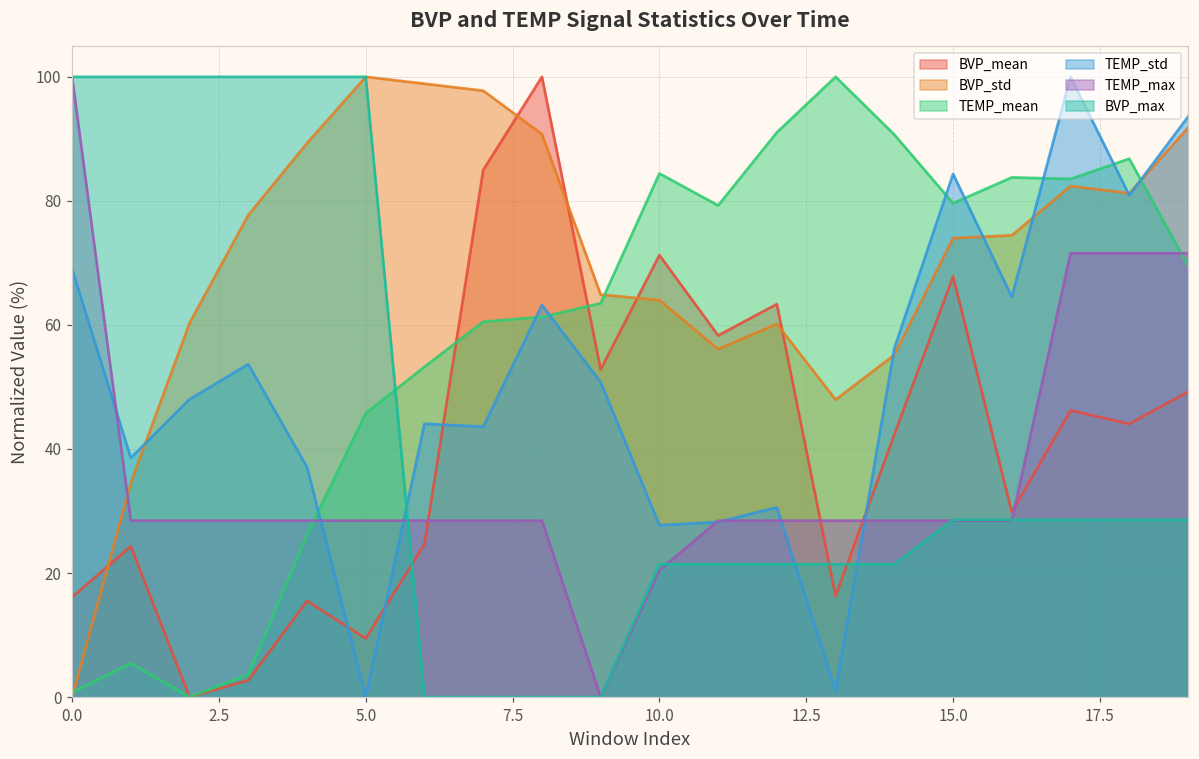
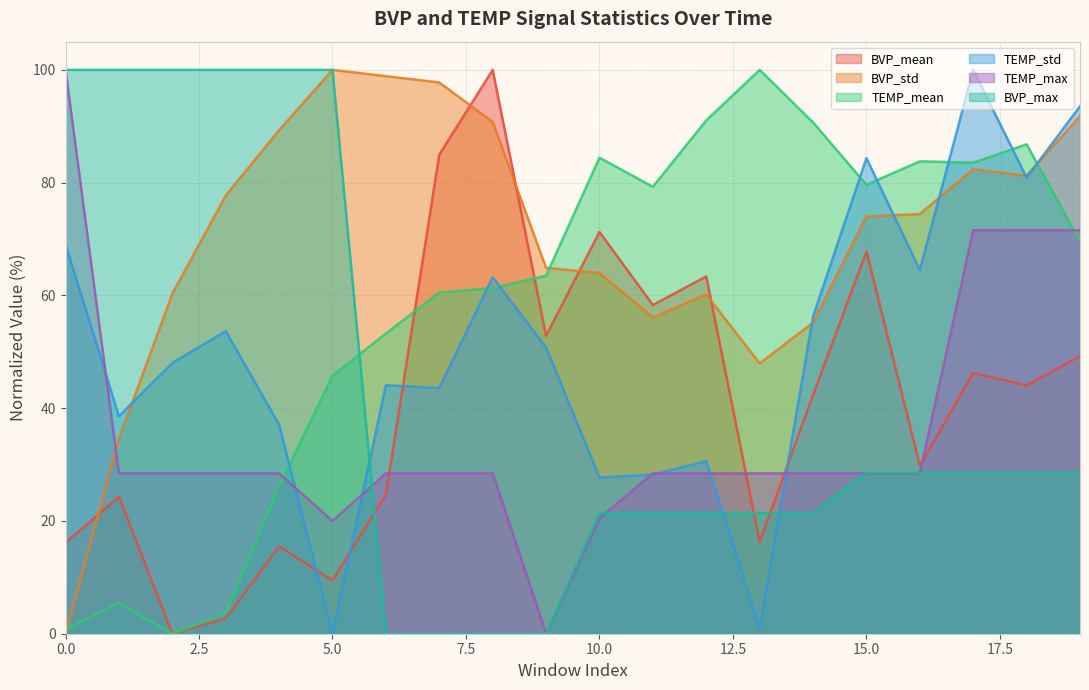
TEMP_max, 5.0: 28 -> 20
